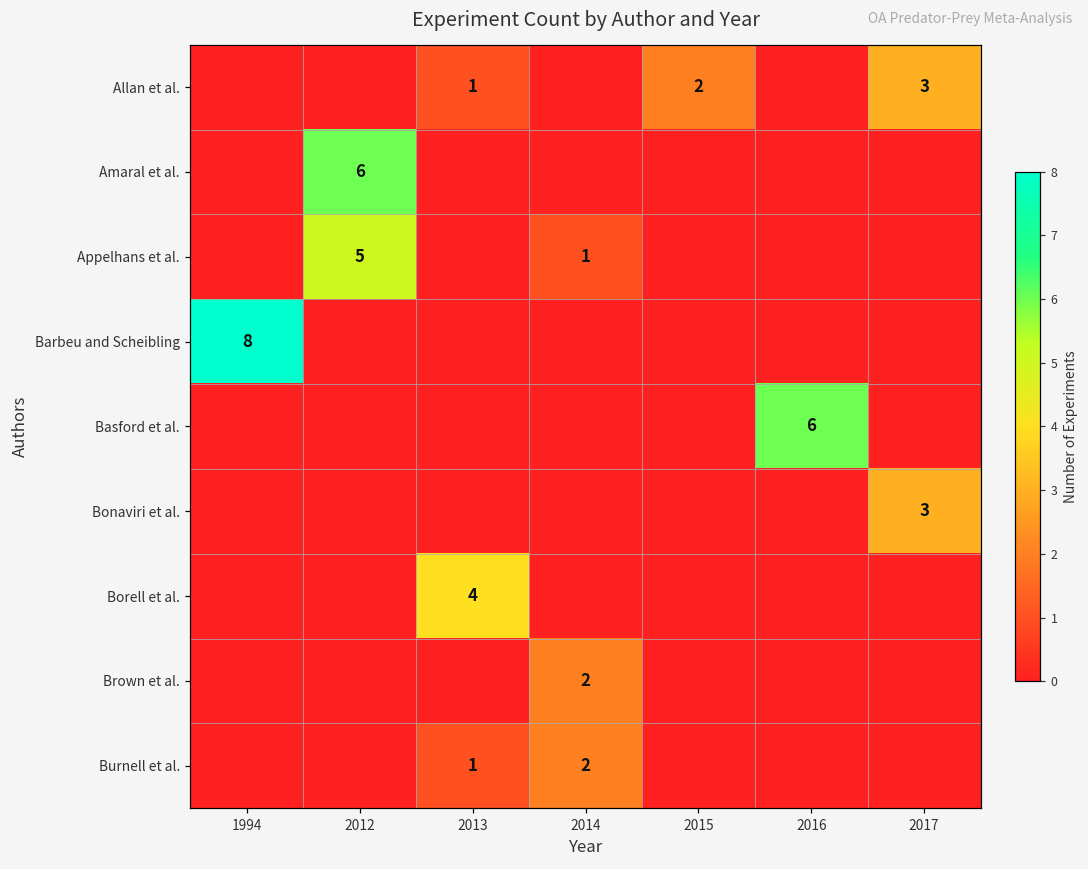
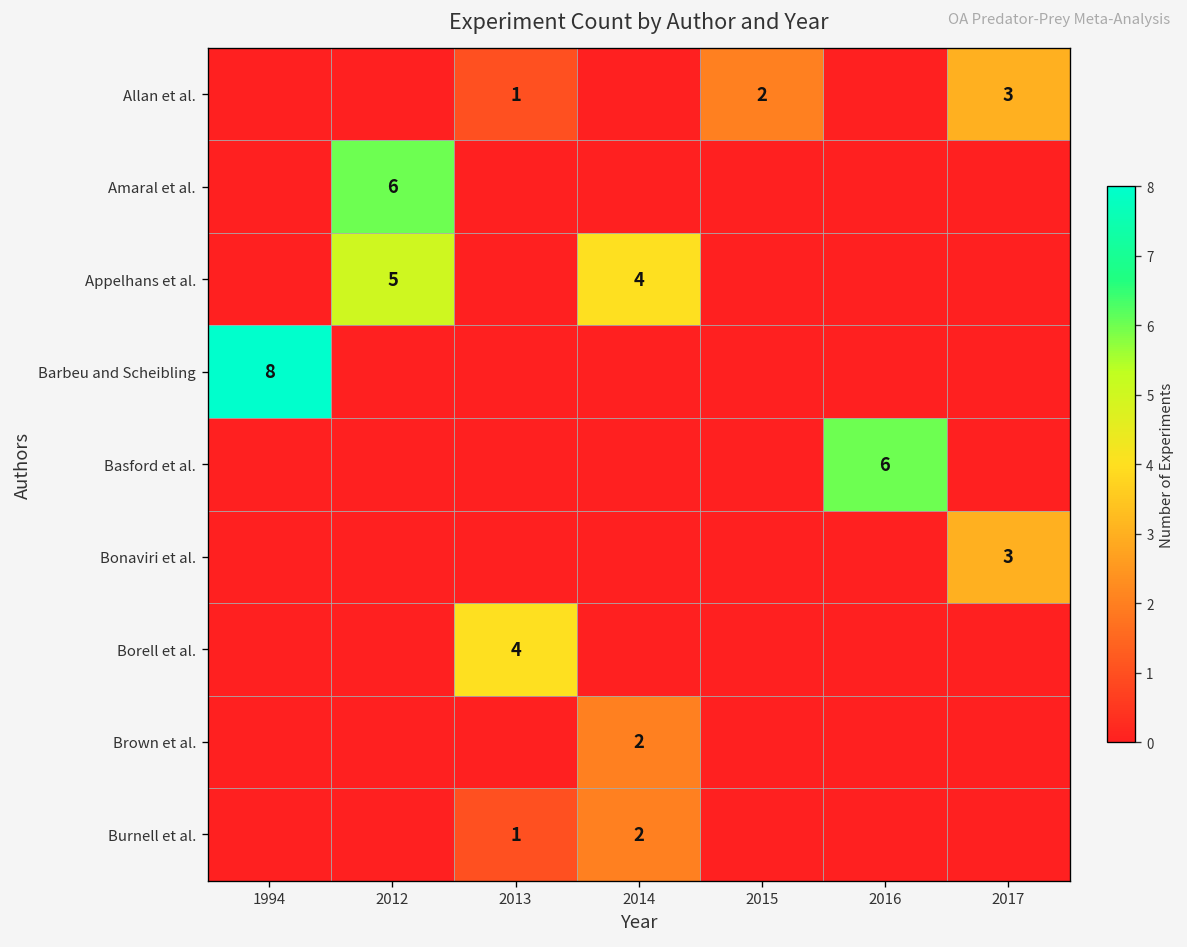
Appelhans et al., 2014: 1 -> 4
